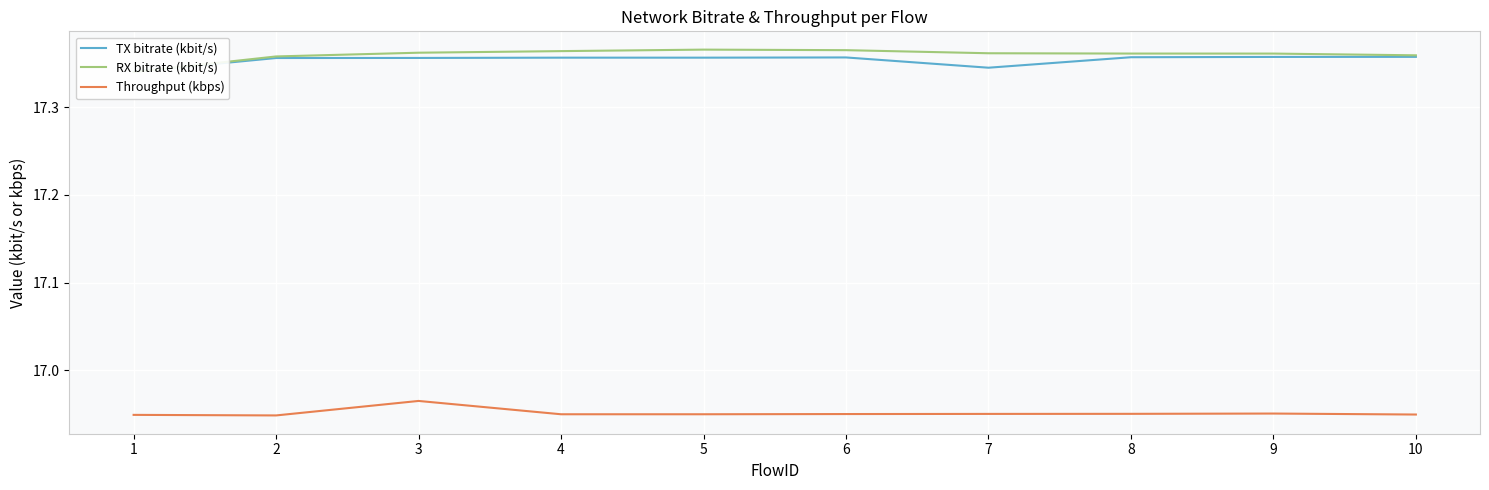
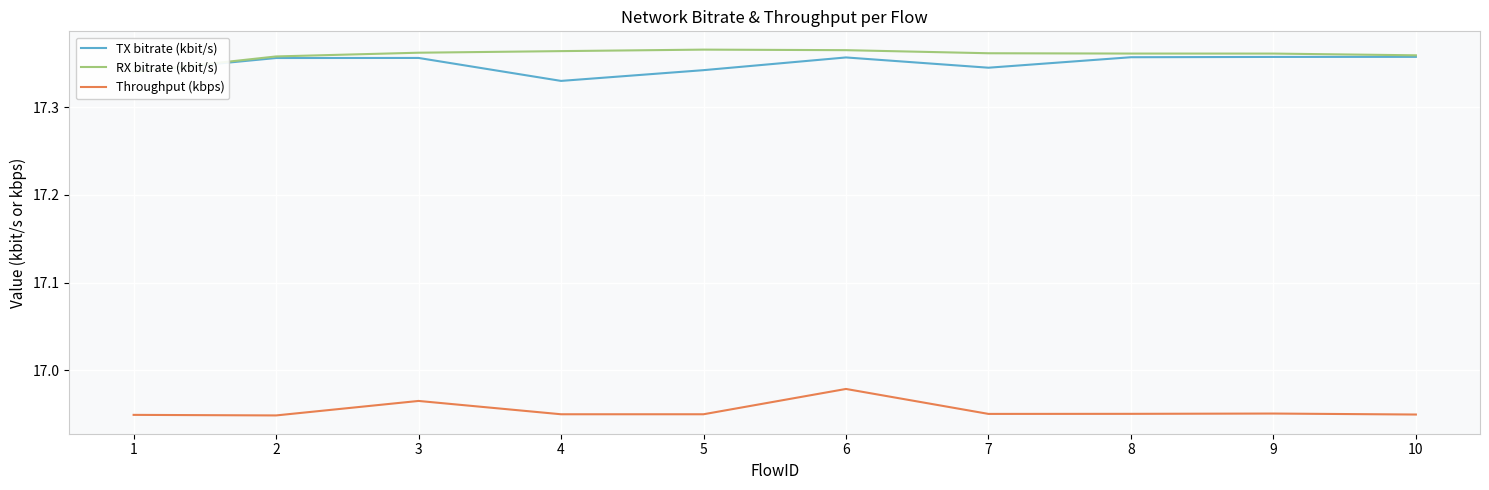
TX bitrate (kbit/s), 4: 17.36 -> 17.33
TX bitrate (kbit/s), 5: 17.36 -> 17.34
Throughput (kbps), 6: 16.95 -> 16.98
